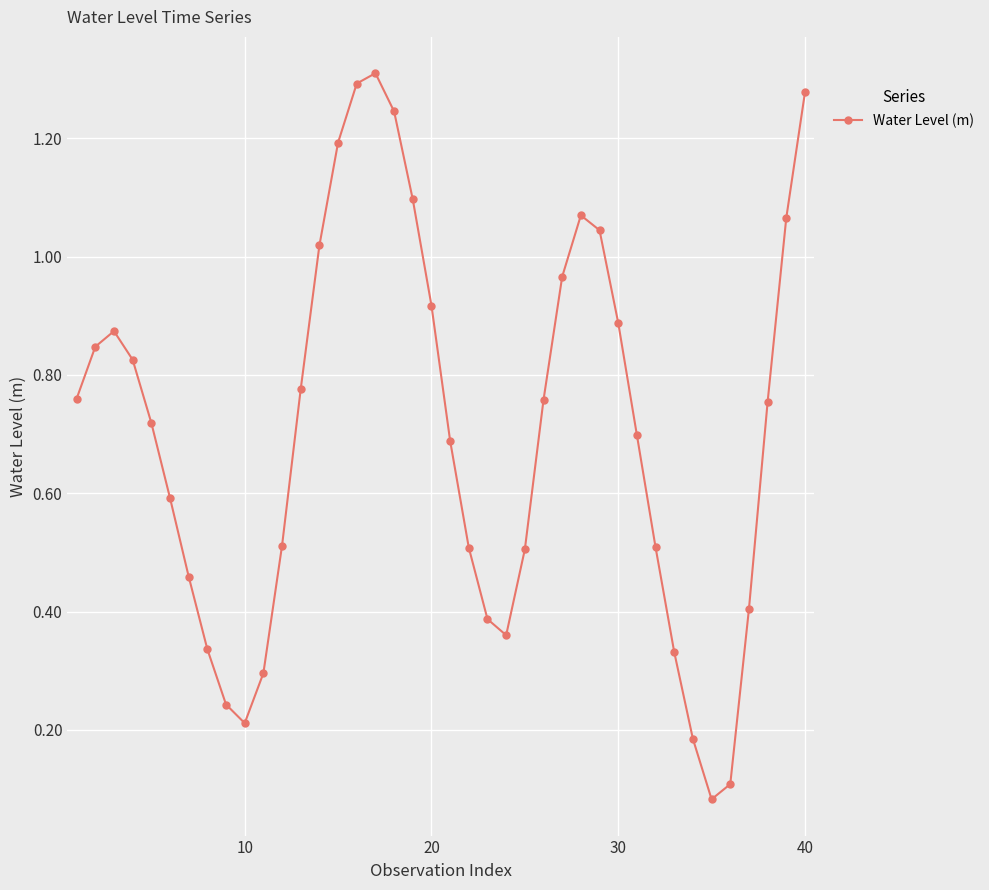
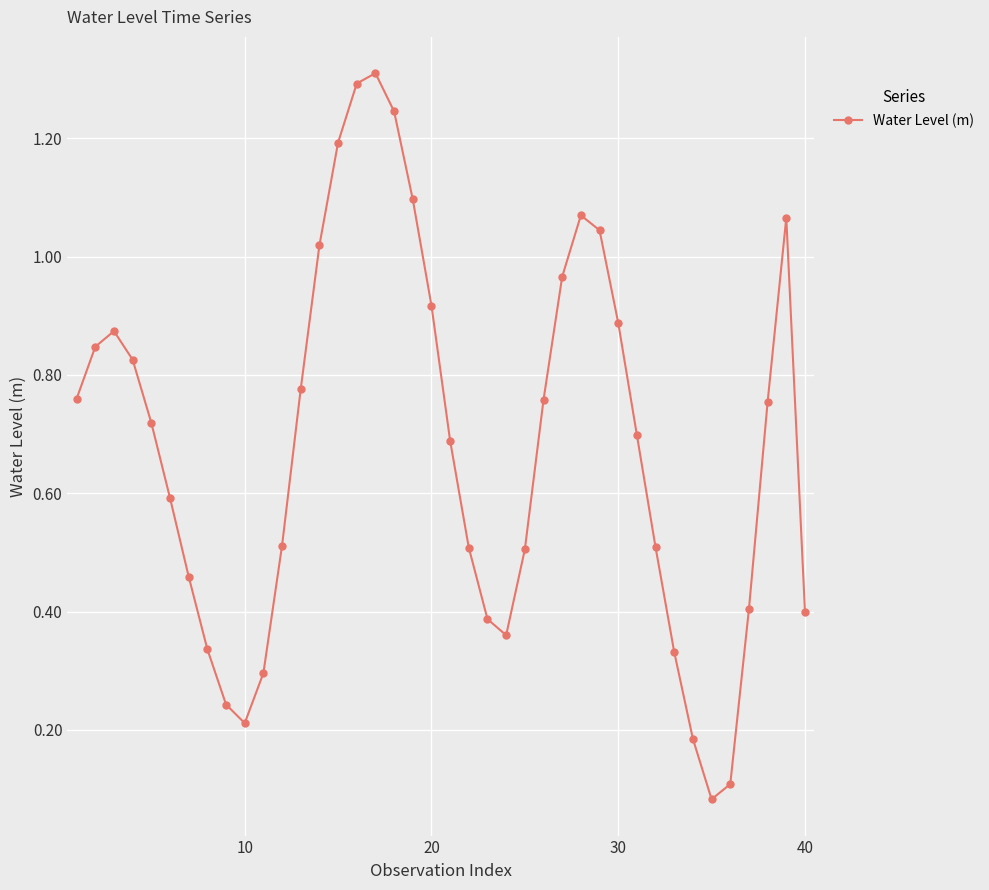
40: 1.28 -> 0.40
